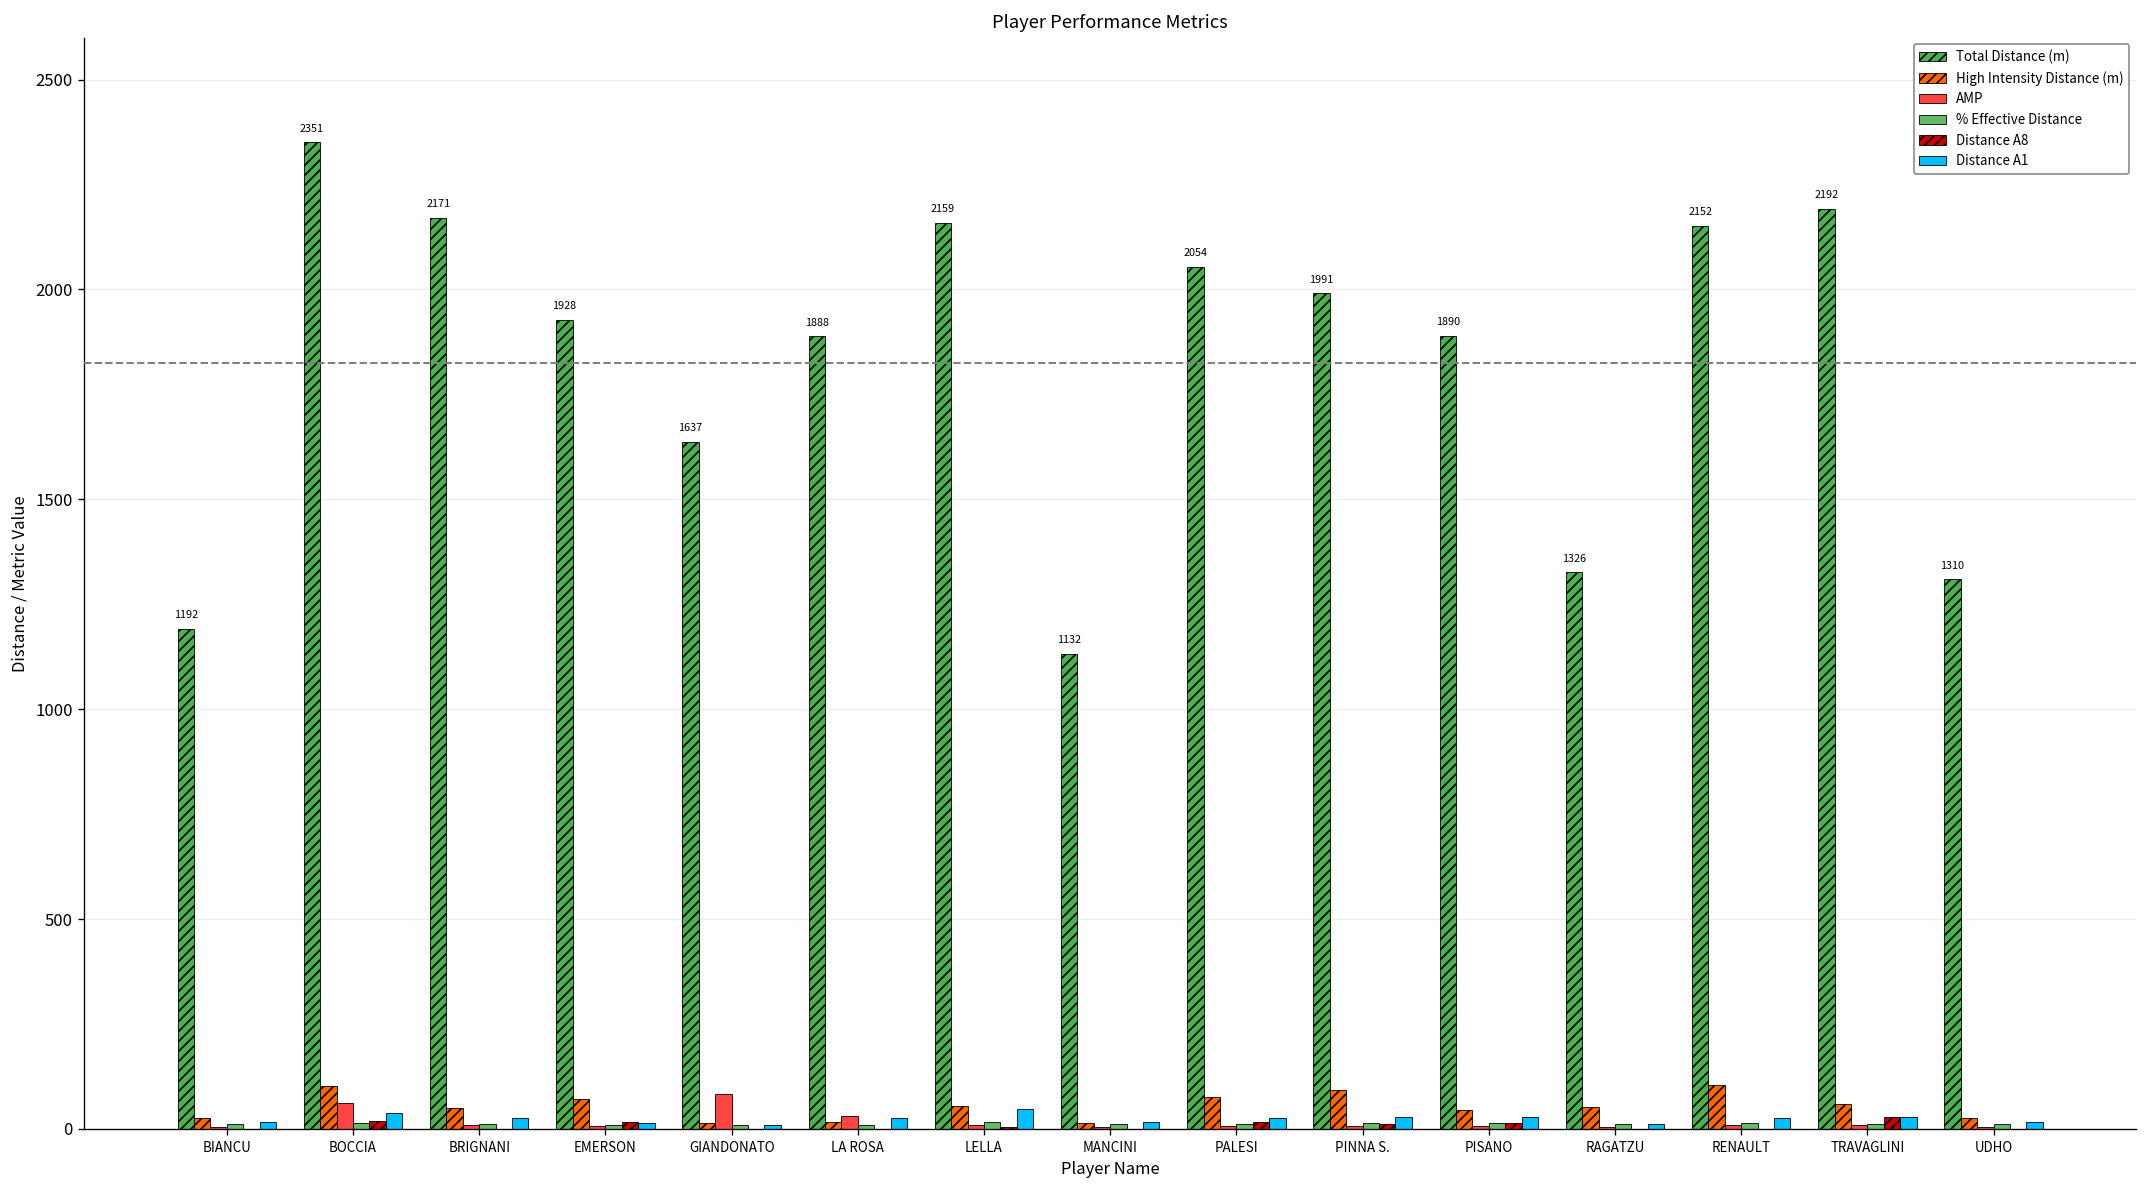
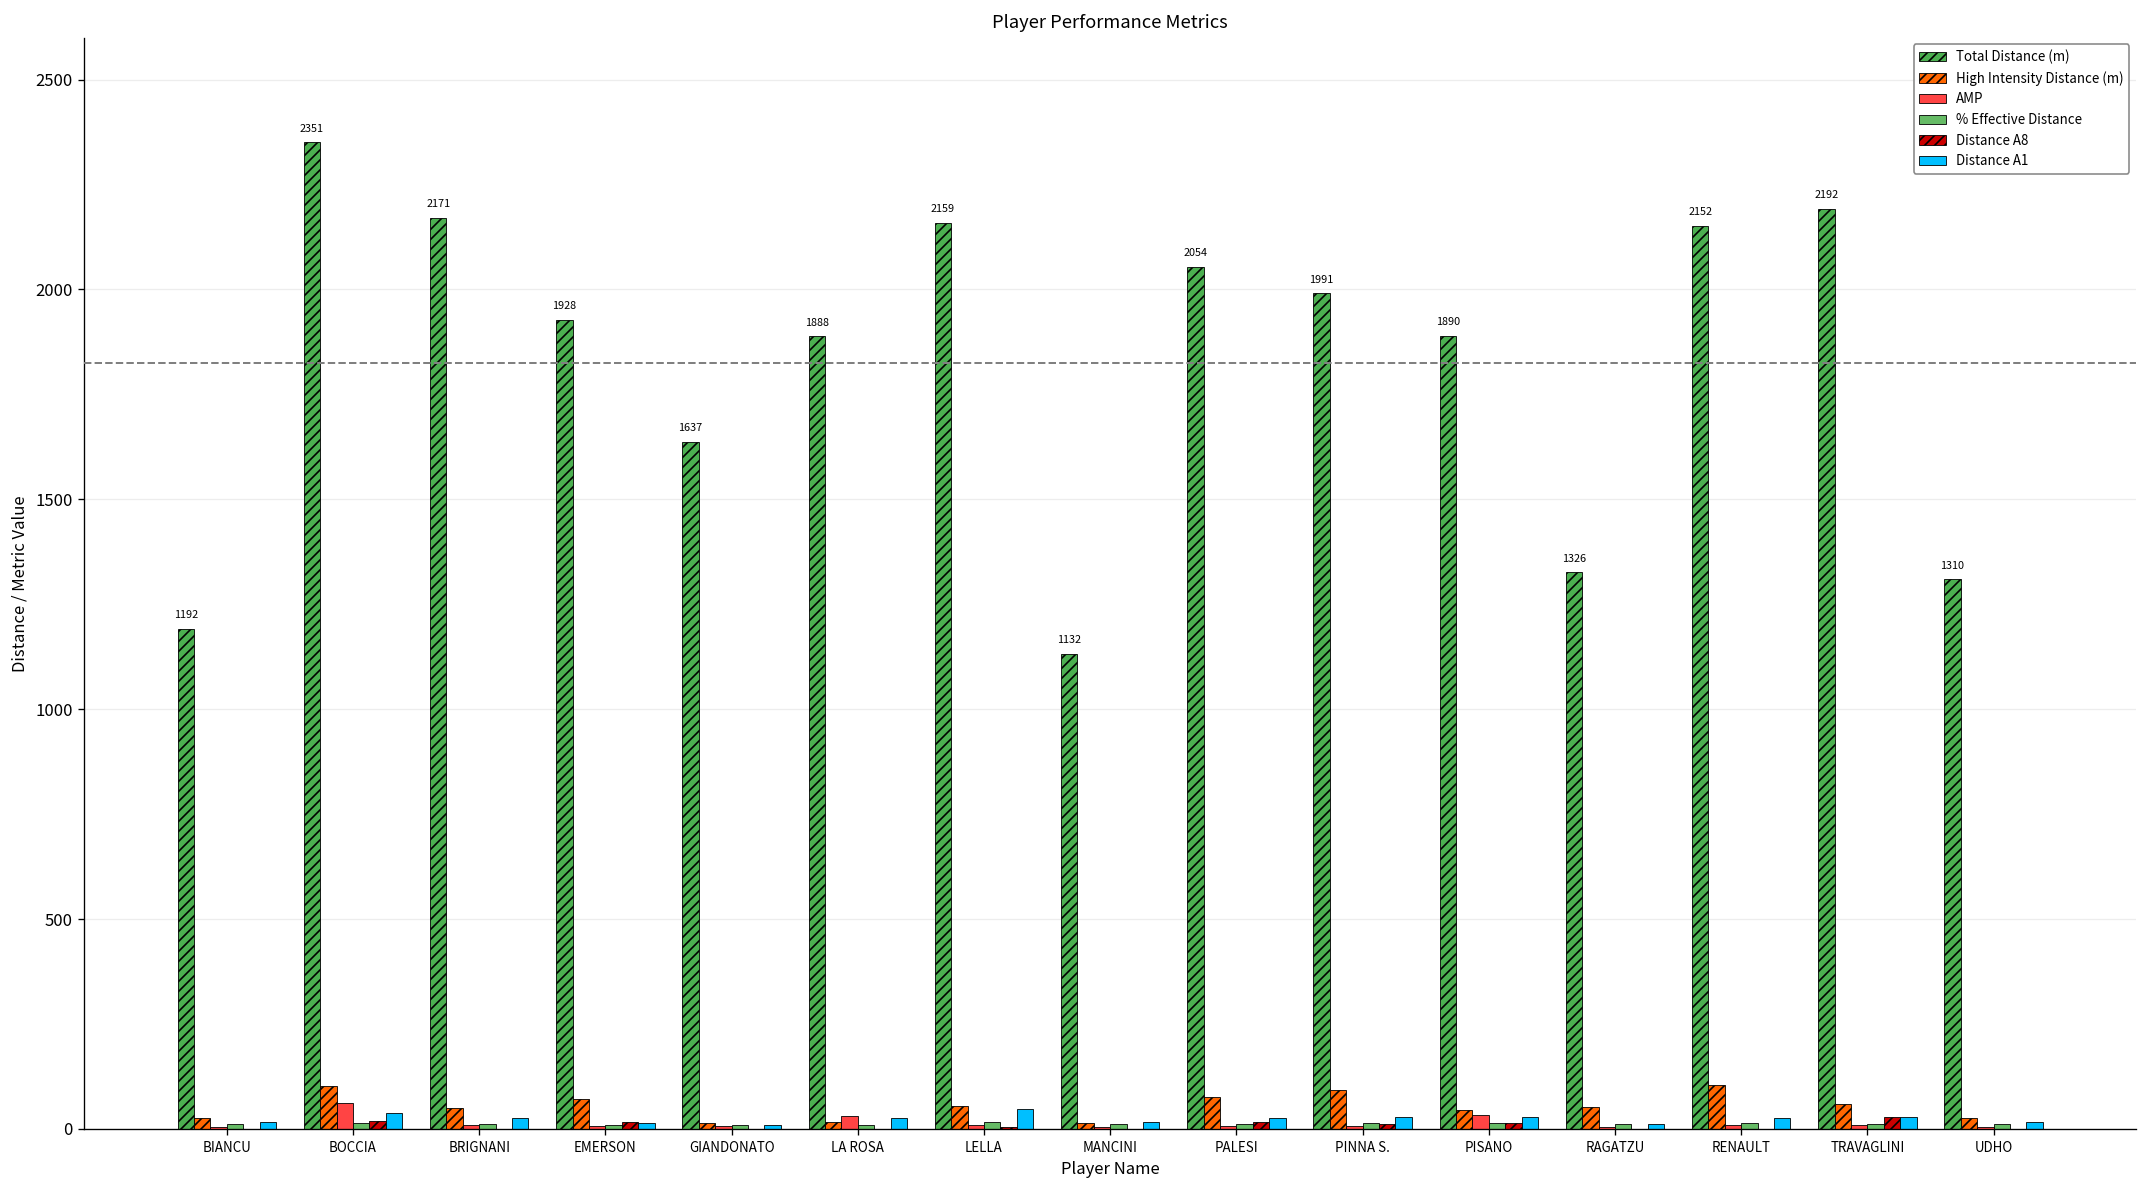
AMP, GIANDONATO: 80 -> 10
AMP, PISANO: 10 -> 30
